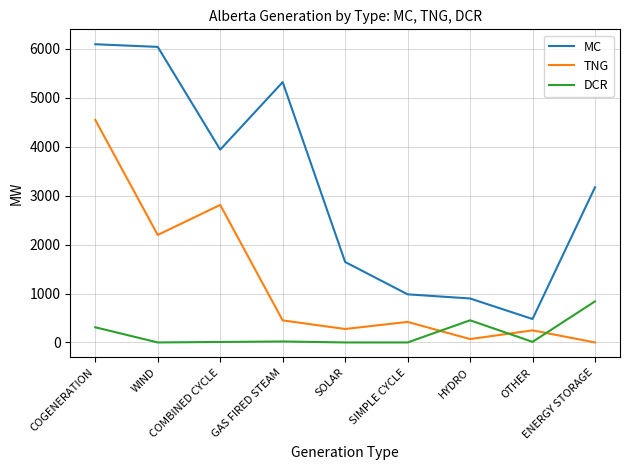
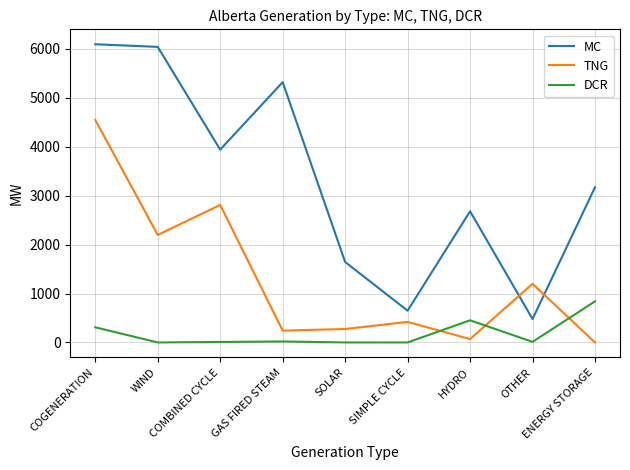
TNG, GAS FIRED STEAM: 500 -> 200
MC, SIMPLE CYCLE: 1000 -> 600
MC, HYDRO: 900 -> 2700
TNG, OTHER: 200 -> 1200
